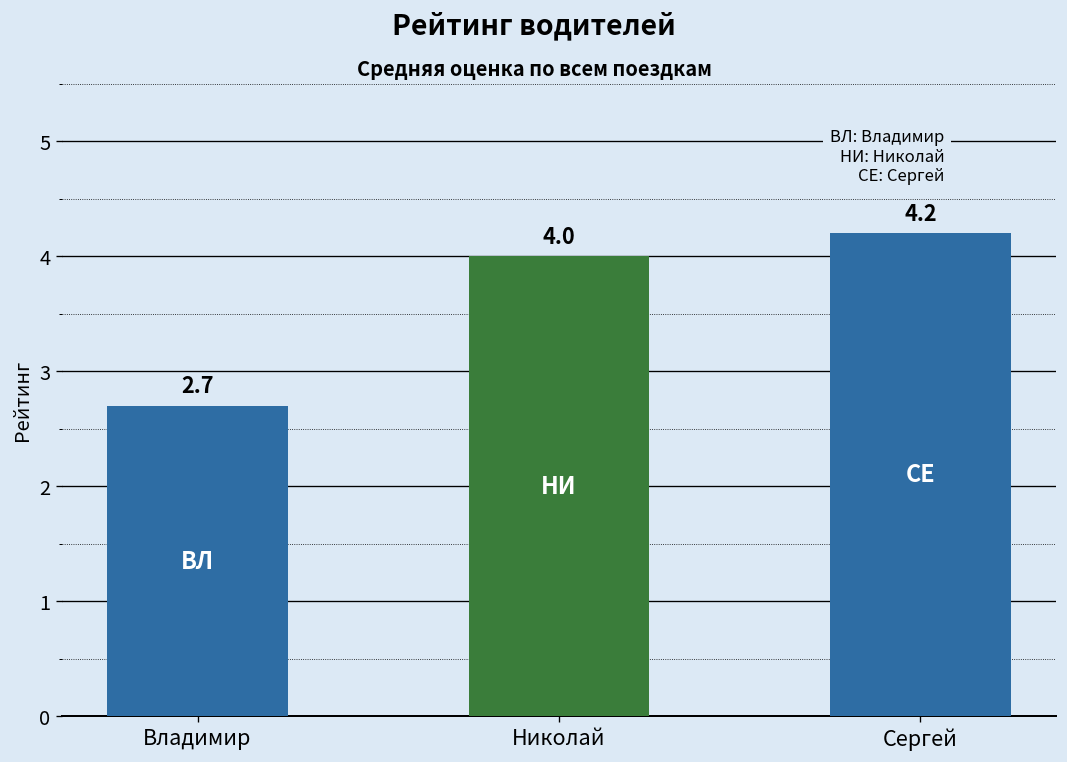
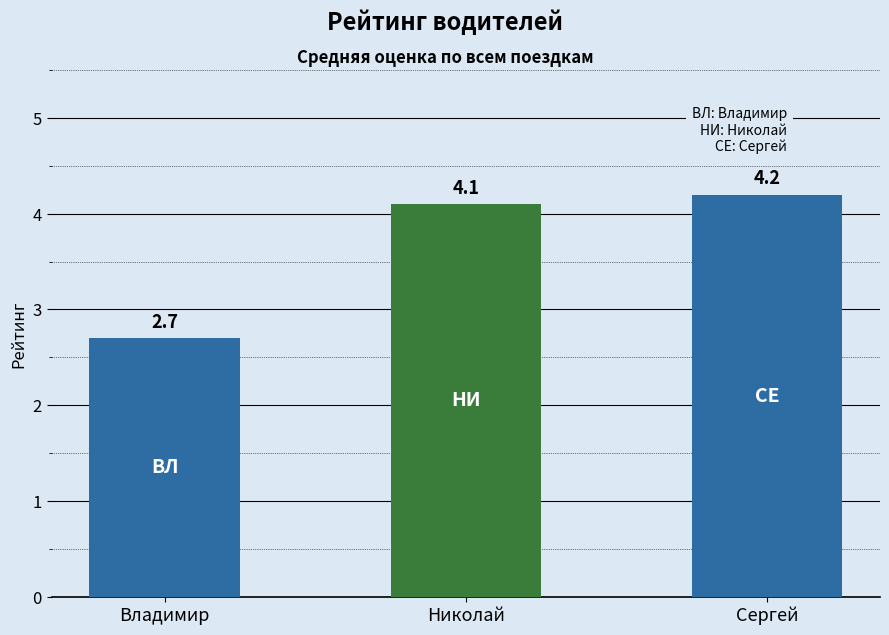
Николай: 4.0 -> 4.1
